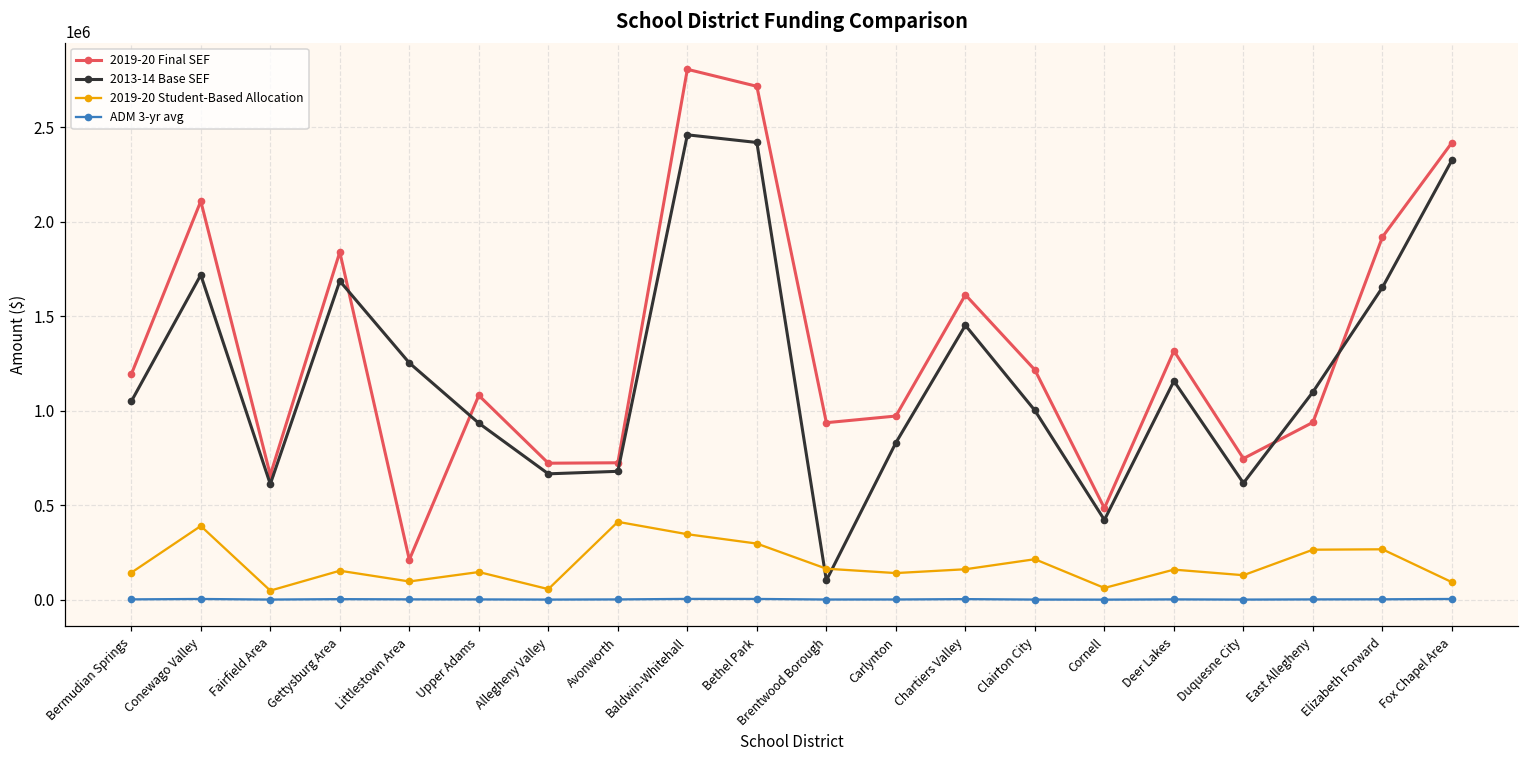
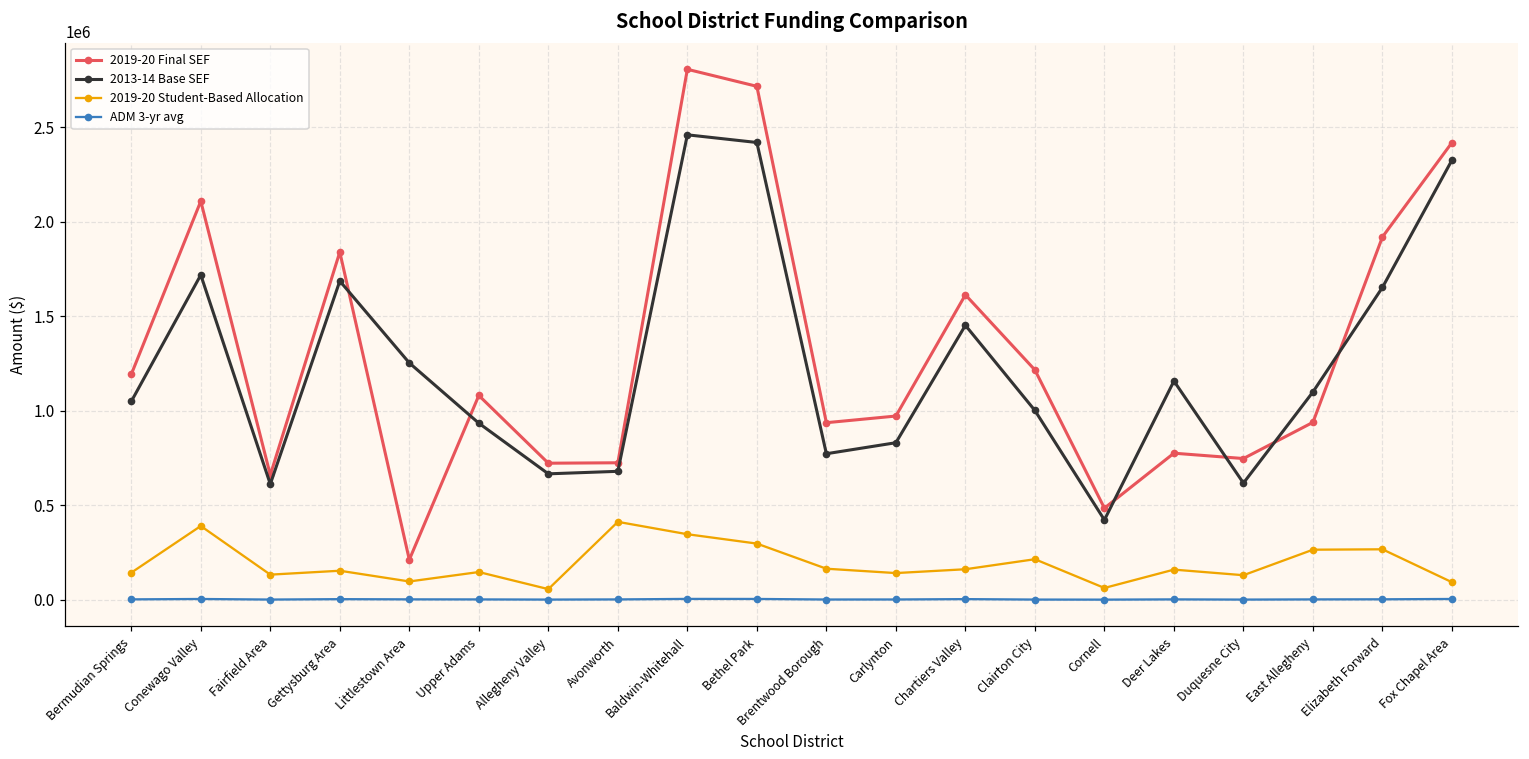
2019-20 Student-Based Allocation, Fairfield Area: 50000 -> 130000
2013-14 Base SEF, Brentwood Borough: 100000 -> 770000
2019-20 Final SEF, Deer Lakes: 1320000 -> 780000
